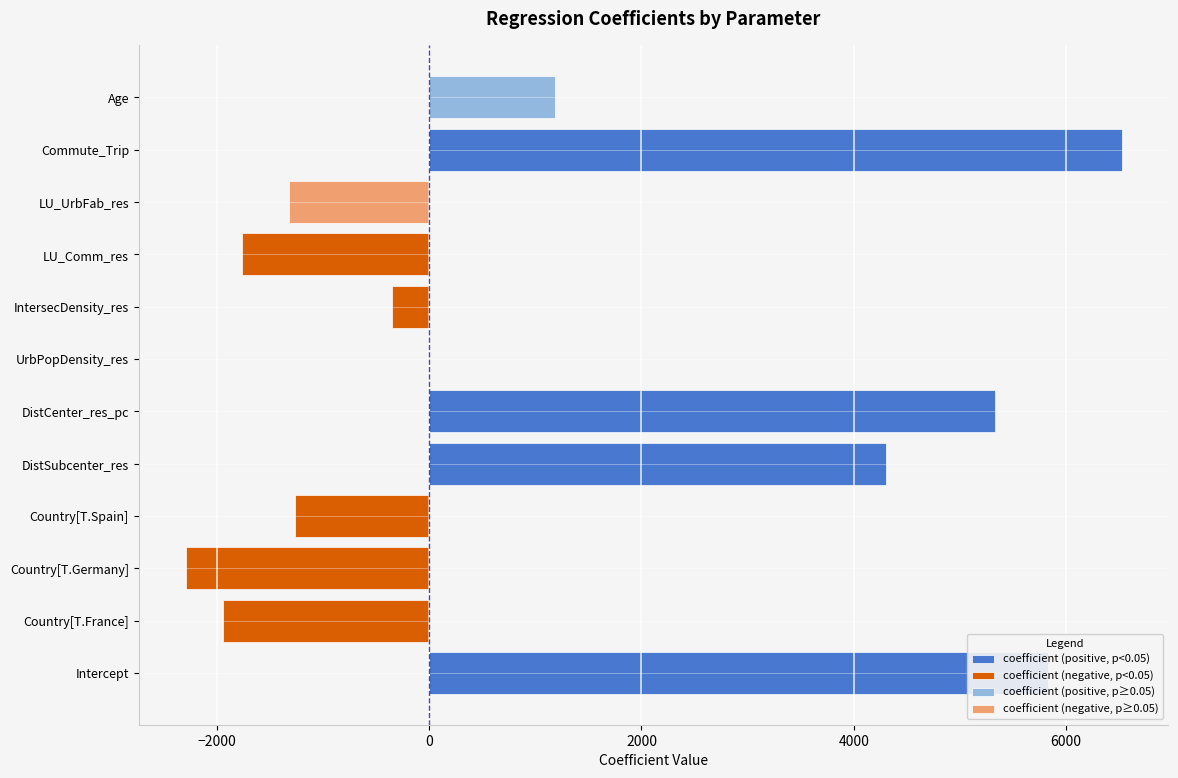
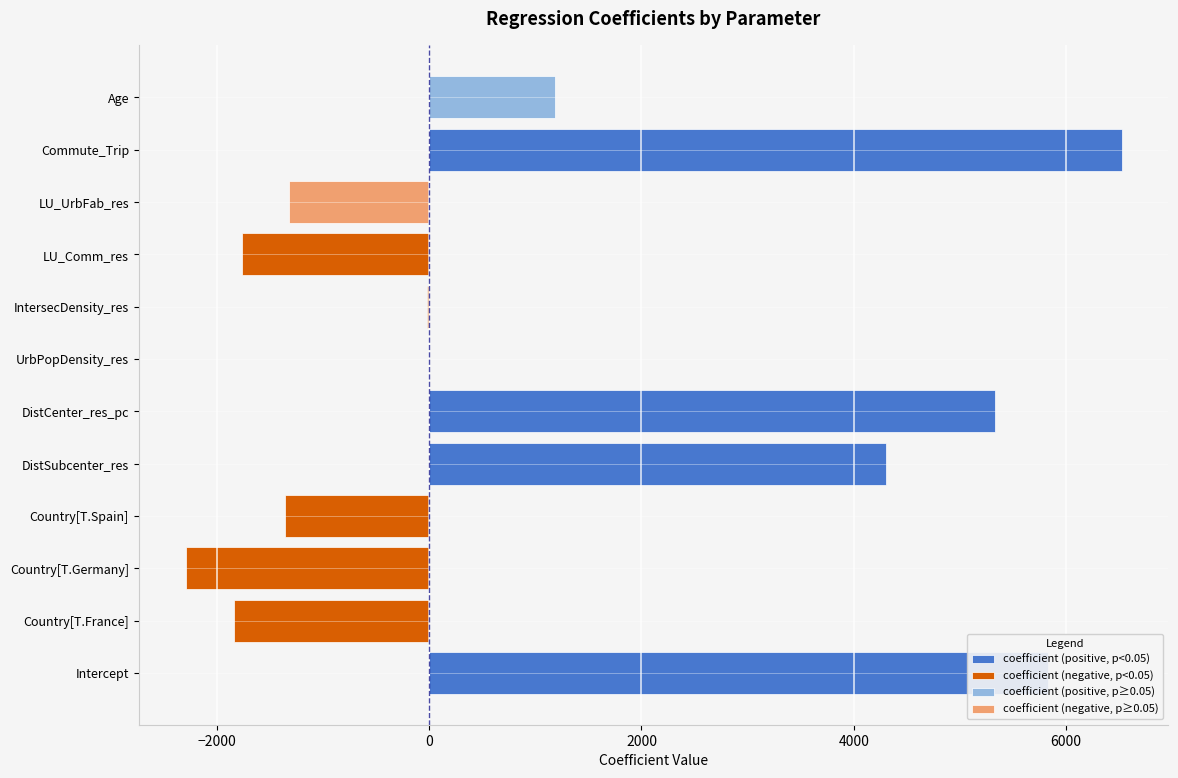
coefficient (negative, p<0.05), IntersecDensity_res: -350 -> -20
coefficient (negative, p<0.05), Country[T.Spain]: -1260 -> -1360
coefficient (negative, p<0.05), Country[T.France]: -1940 -> -1830
